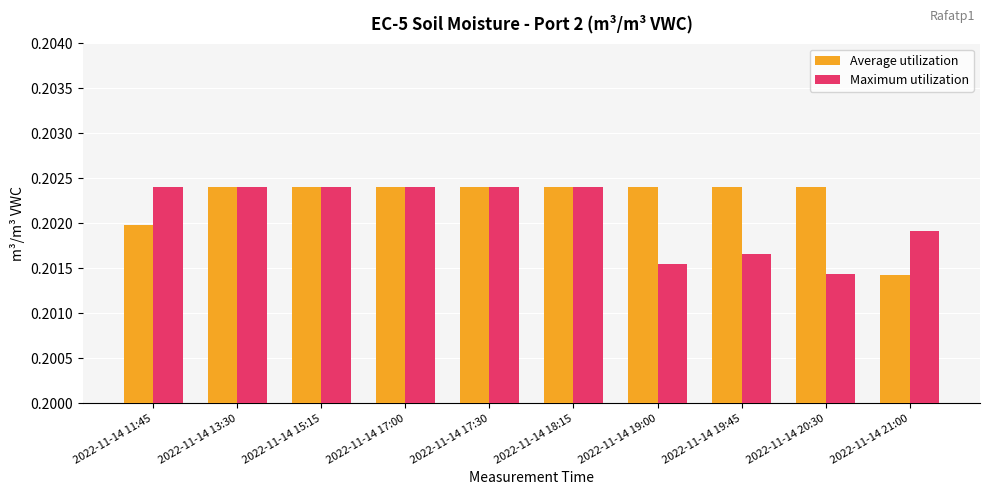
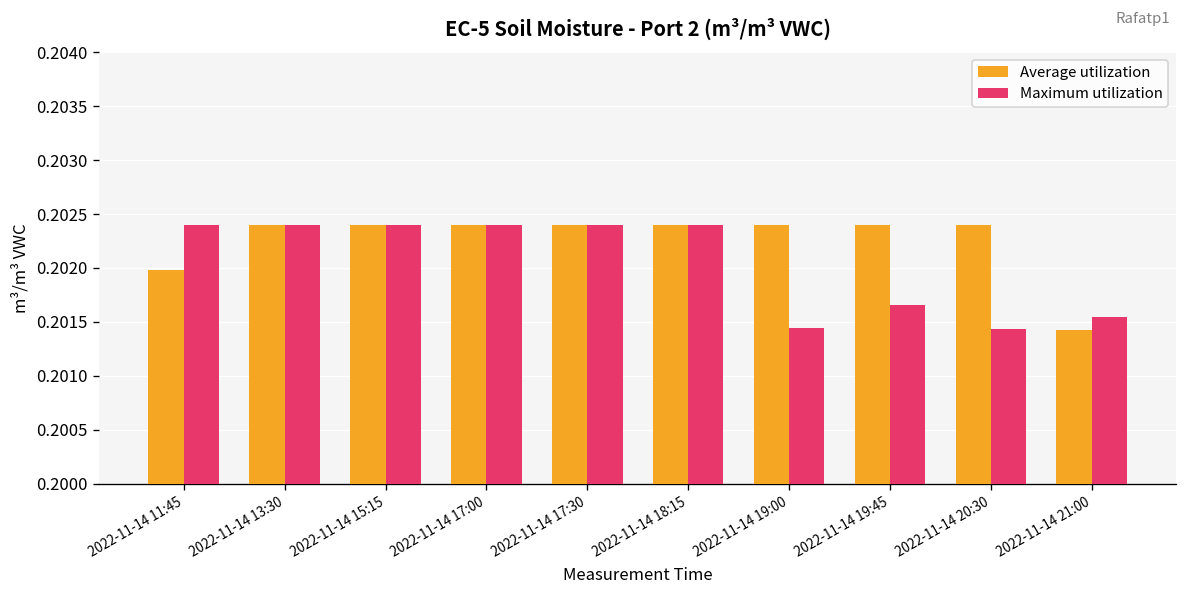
Maximum utilization, 2022-11-14 19:00: 0.2016 -> 0.2014
Maximum utilization, 2022-11-14 21:00: 0.2019 -> 0.2016
